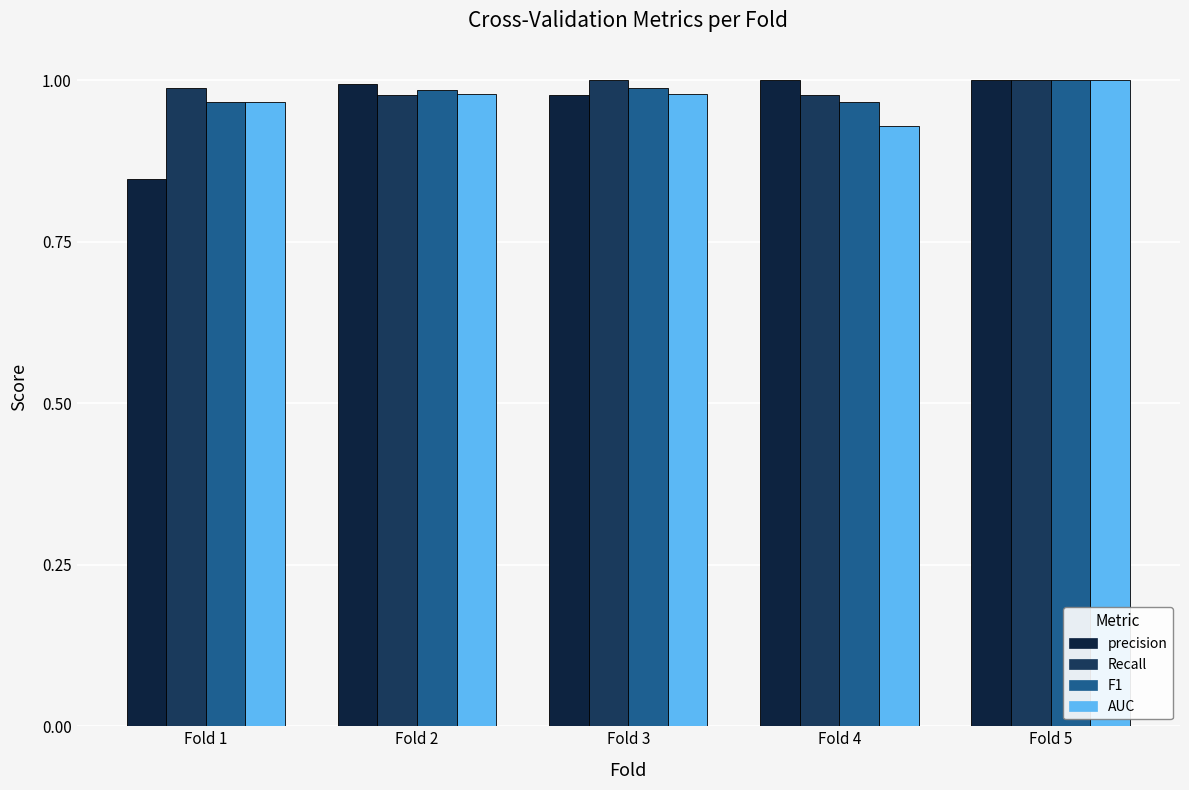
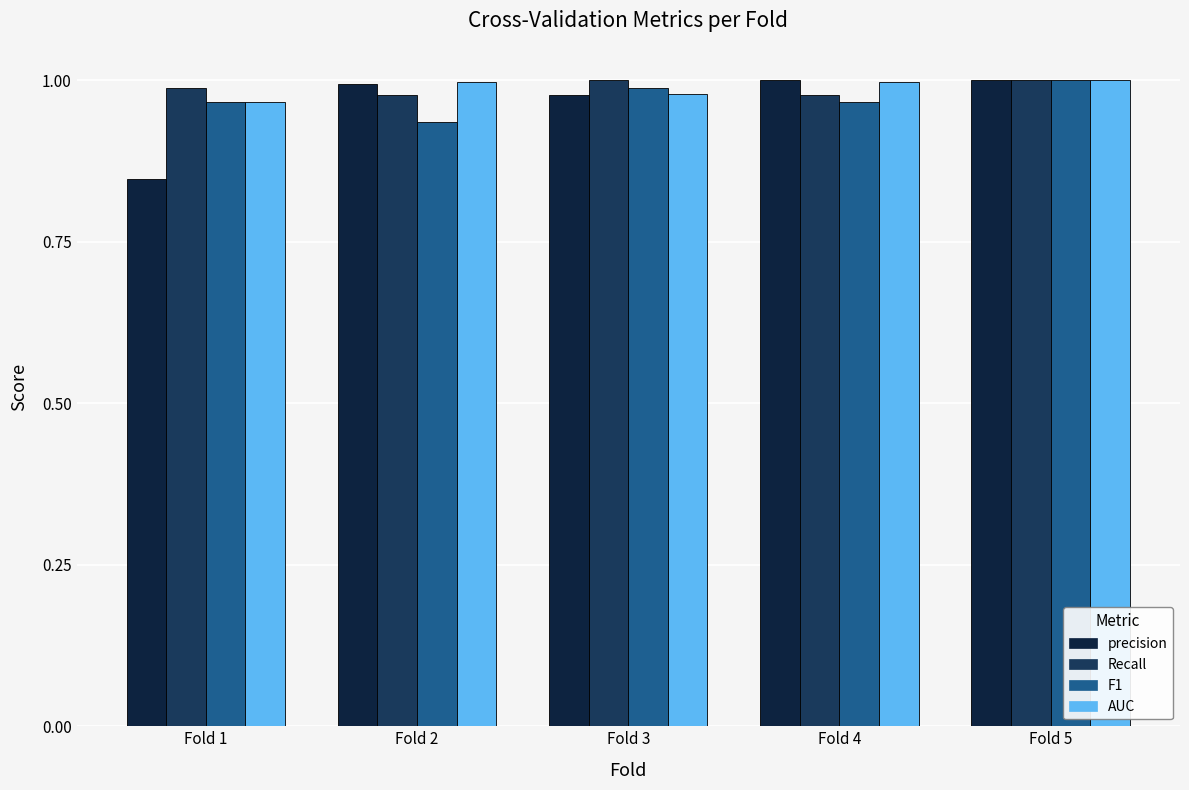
F1, Fold 2: 0.99 -> 0.94
AUC, Fold 2: 0.98 -> 1.00
AUC, Fold 4: 0.93 -> 1.00
